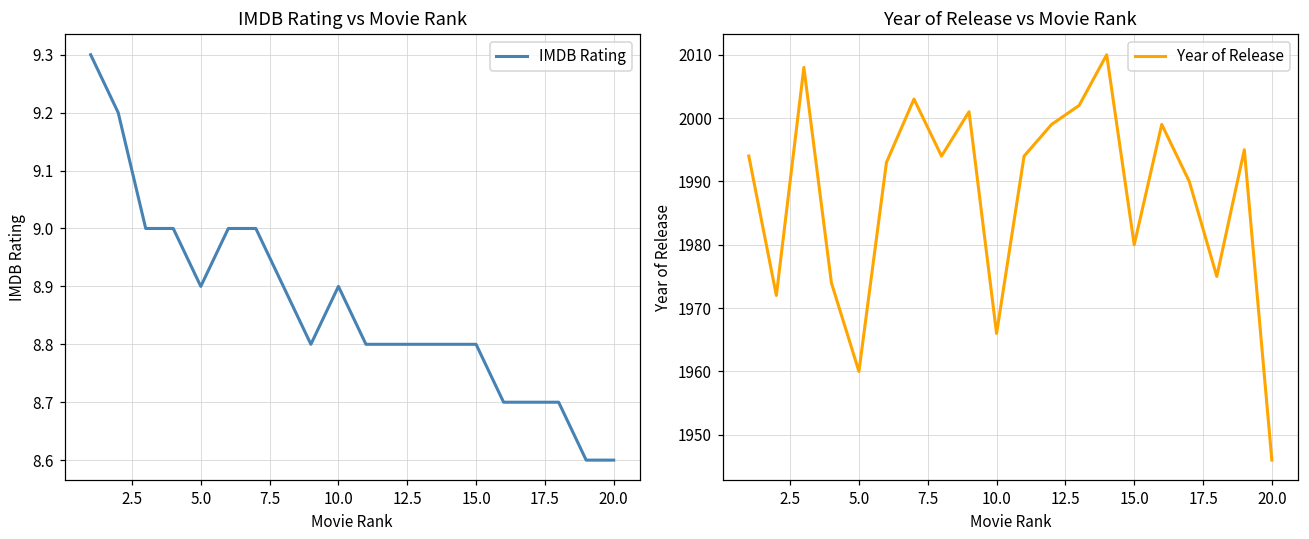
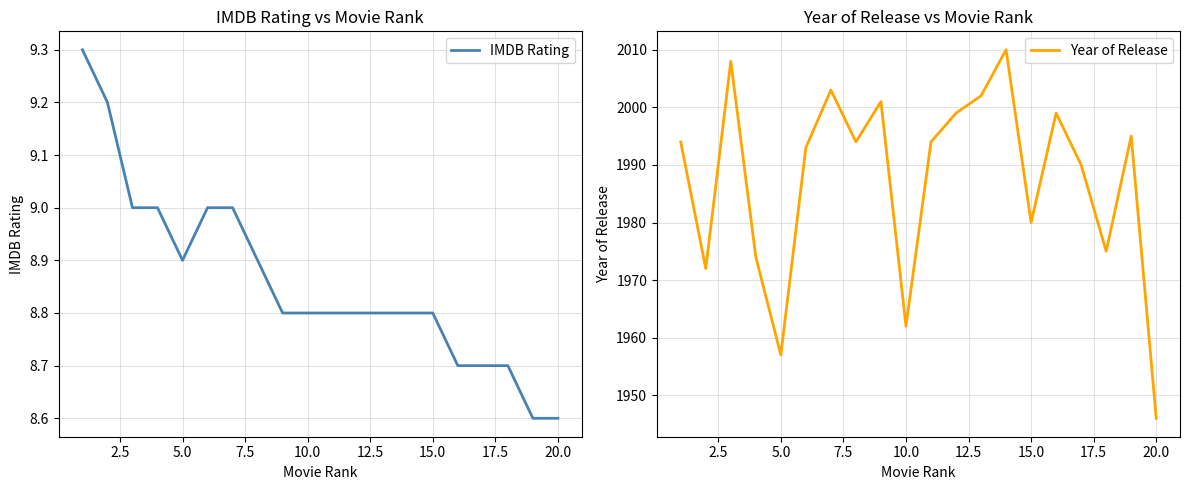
IMDB Rating vs Movie Rank, 10.0: 8.9 -> 8.8
Year of Release vs Movie Rank, 5.0: 1960 -> 1957
Year of Release vs Movie Rank, 10.0: 1966 -> 1962
